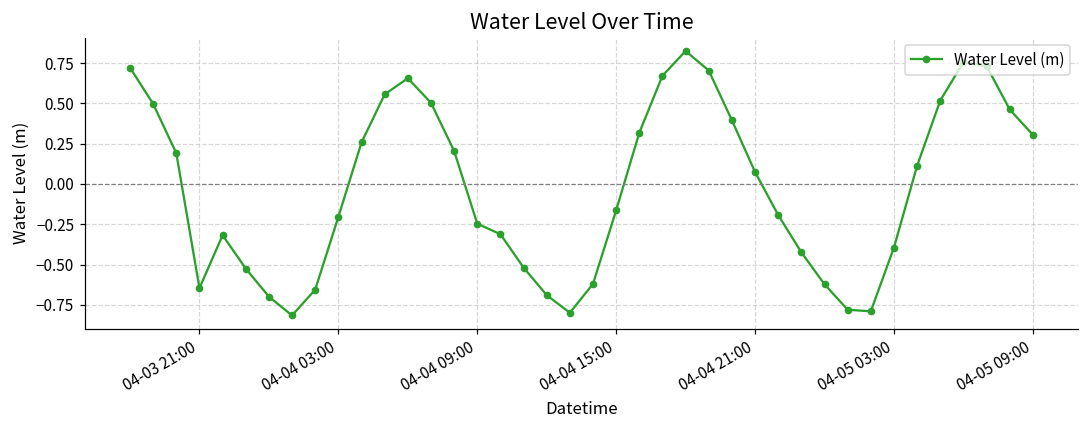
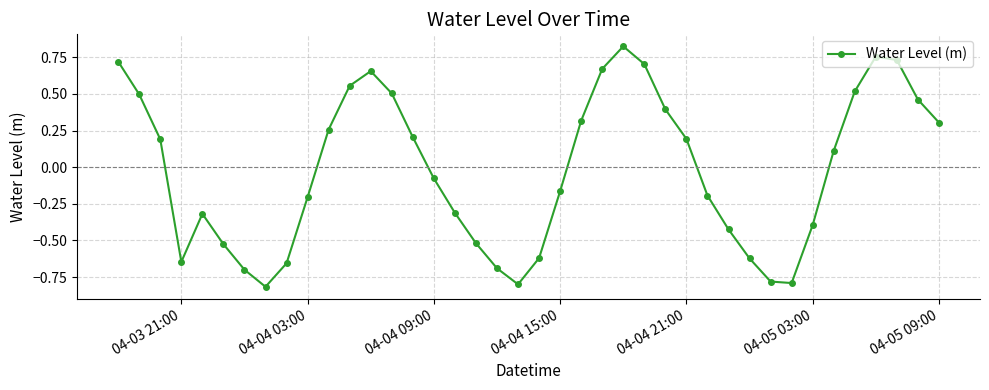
04-04 09:00: -0.25 -> -0.08
04-04 21:00: 0.07 -> 0.19
